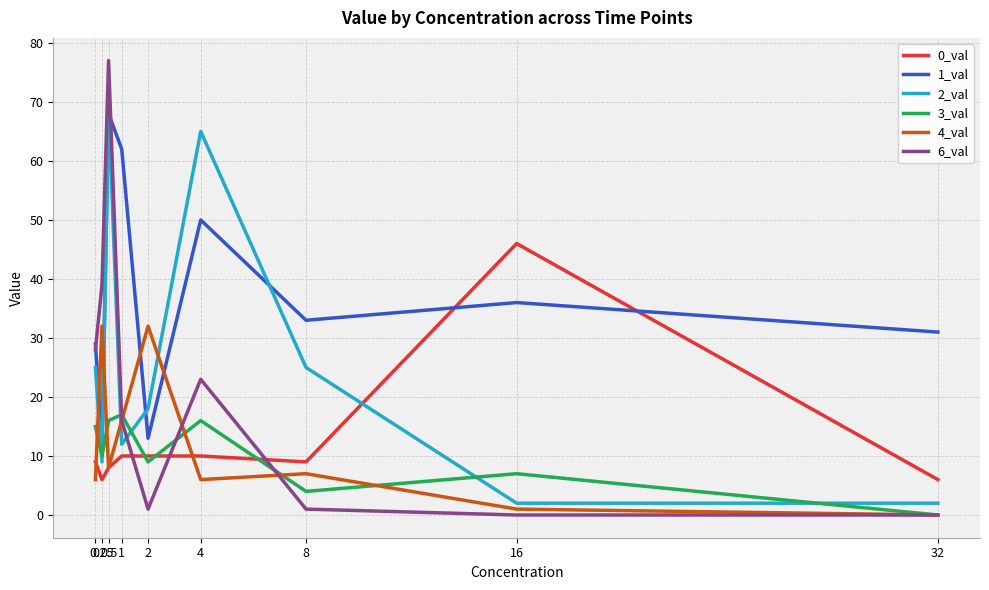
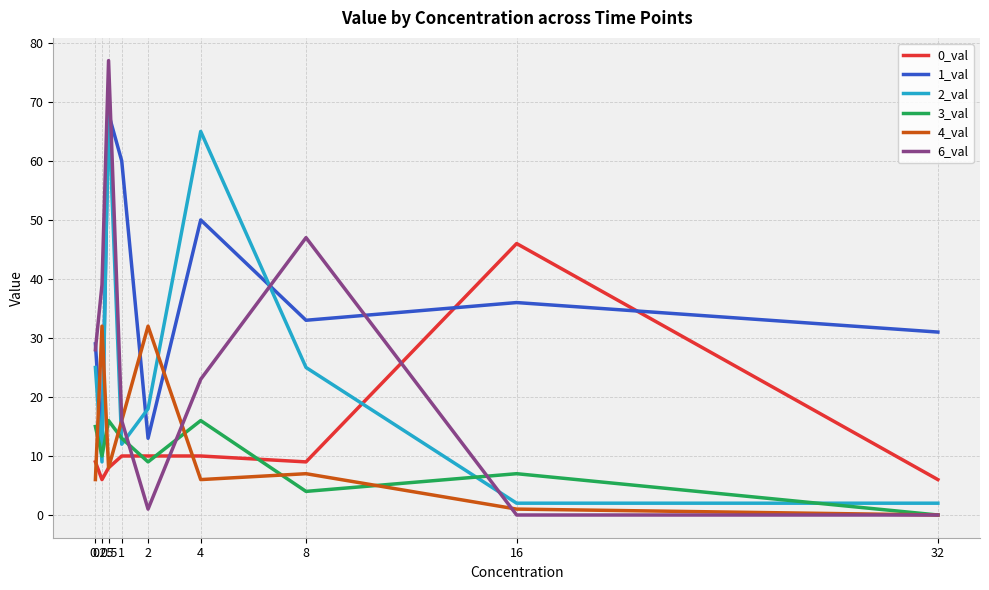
1_val, 1: 62 -> 60
3_val, 1: 17 -> 13
6_val, 8: 1 -> 47
